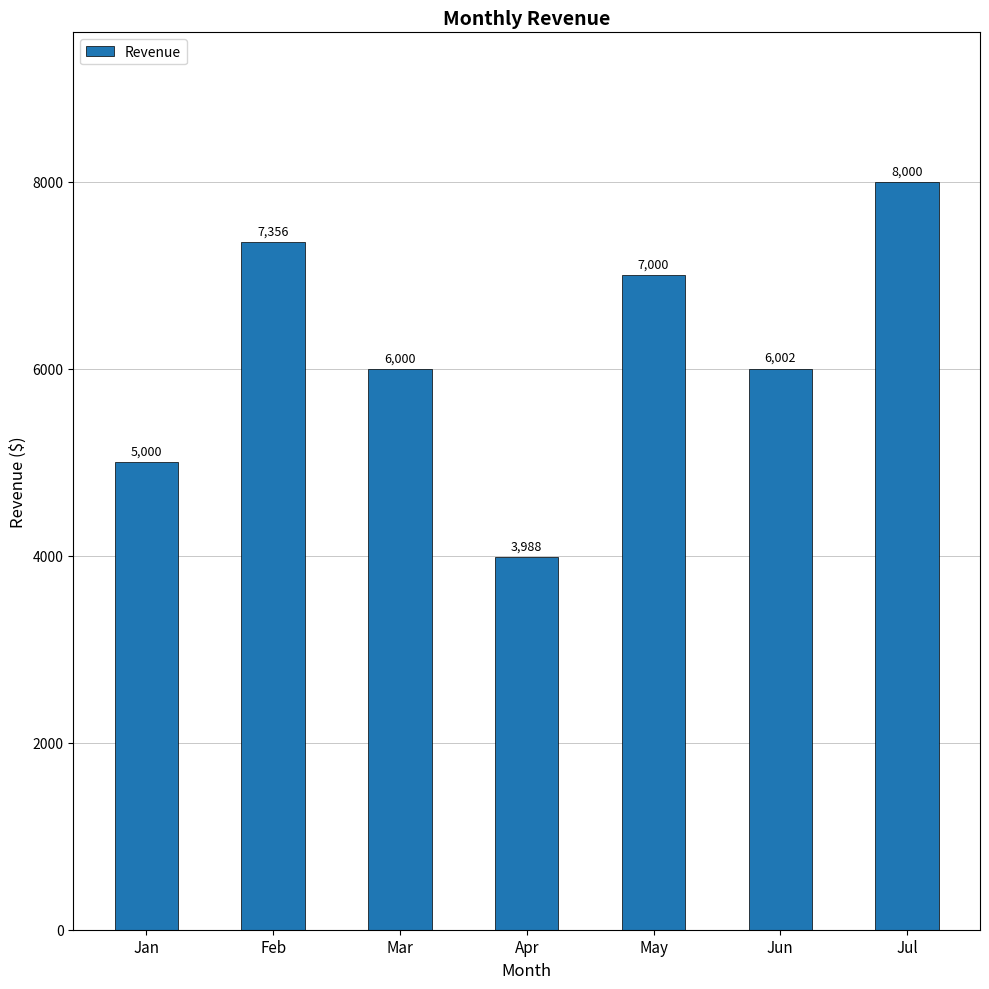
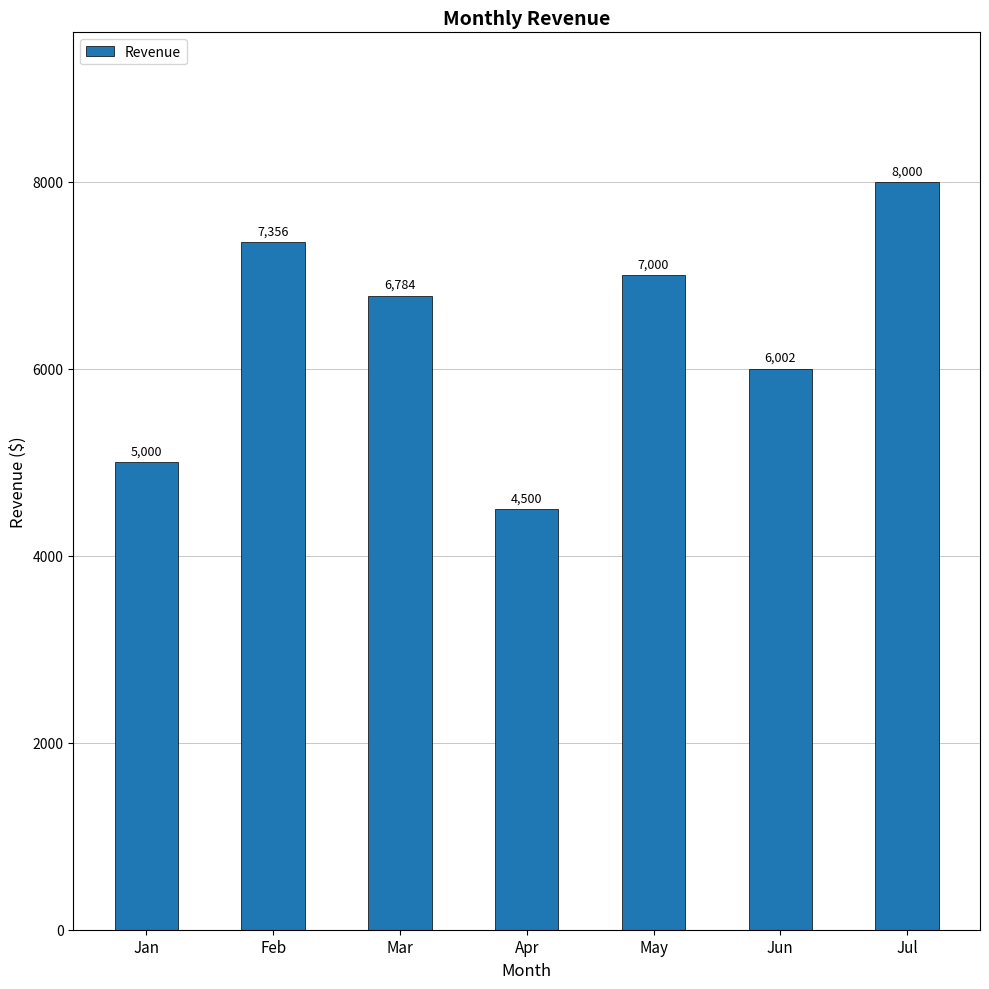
Mar: 6,000 -> 6,784
Apr: 3,988 -> 4,500
